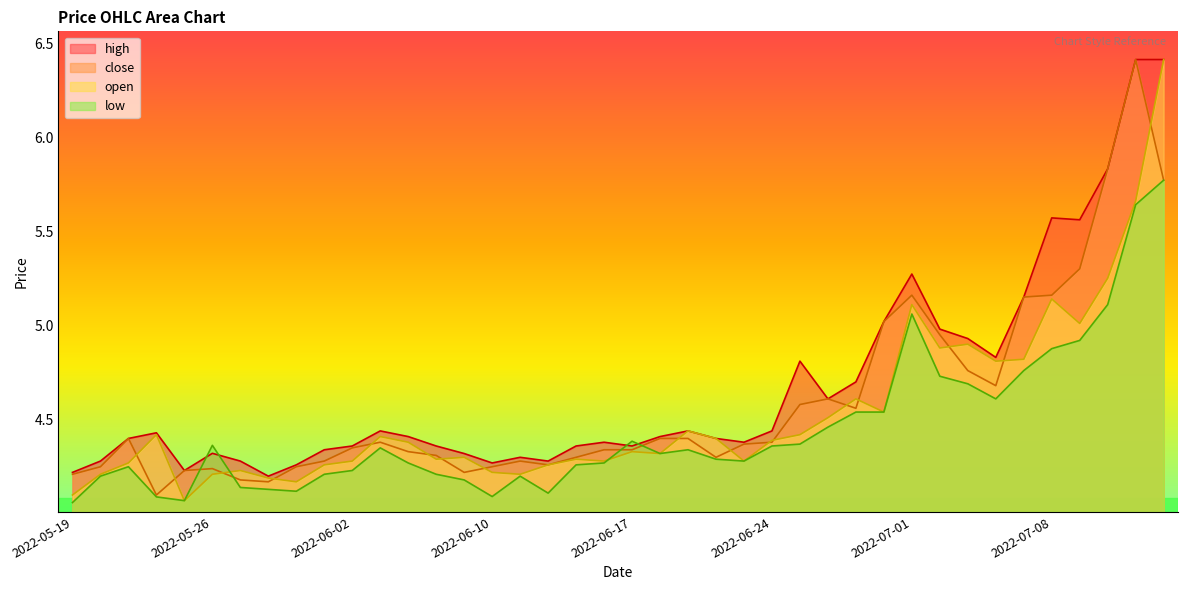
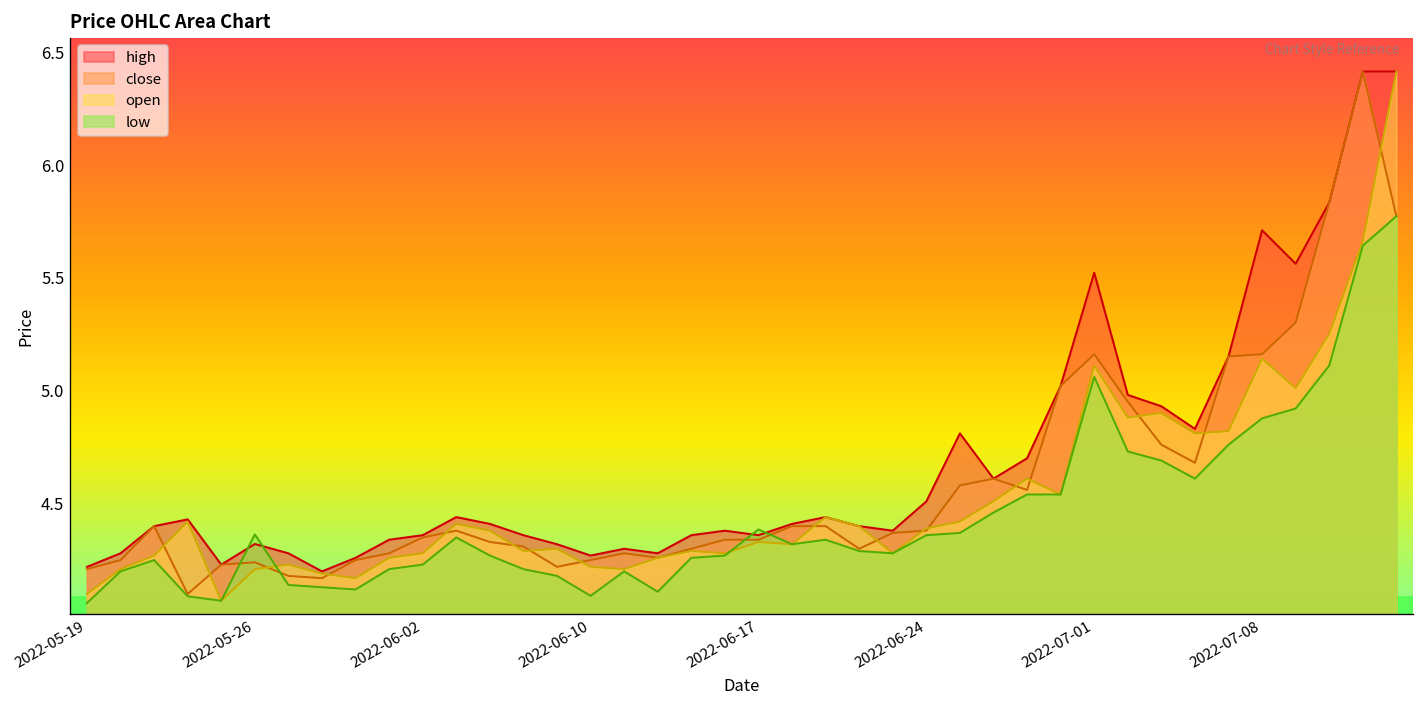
high, 2022-06-24: 4.44 -> 4.51
high, 2022-07-01: 5.27 -> 5.52
high, 2022-07-08: 5.57 -> 5.71
